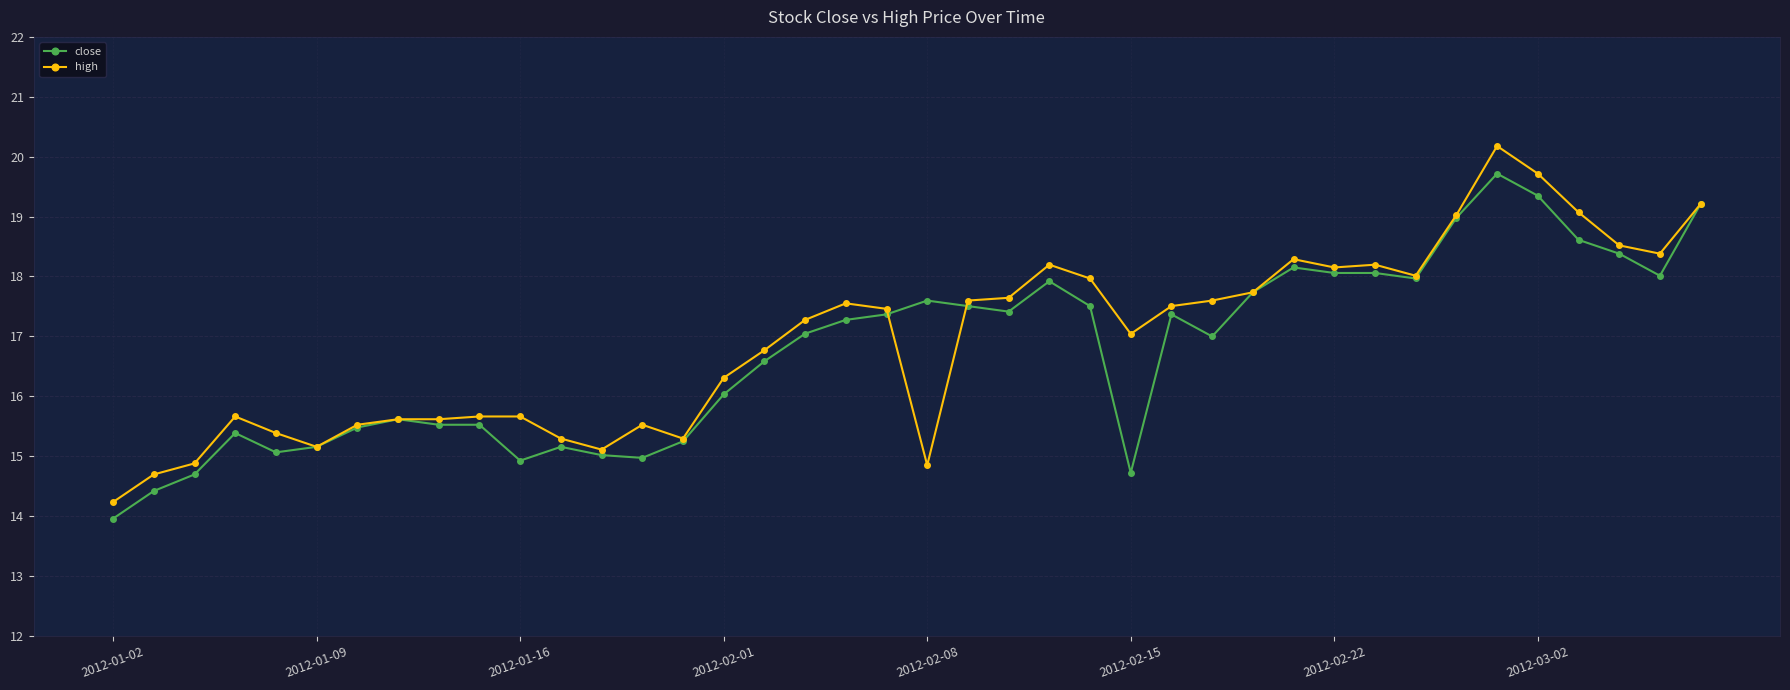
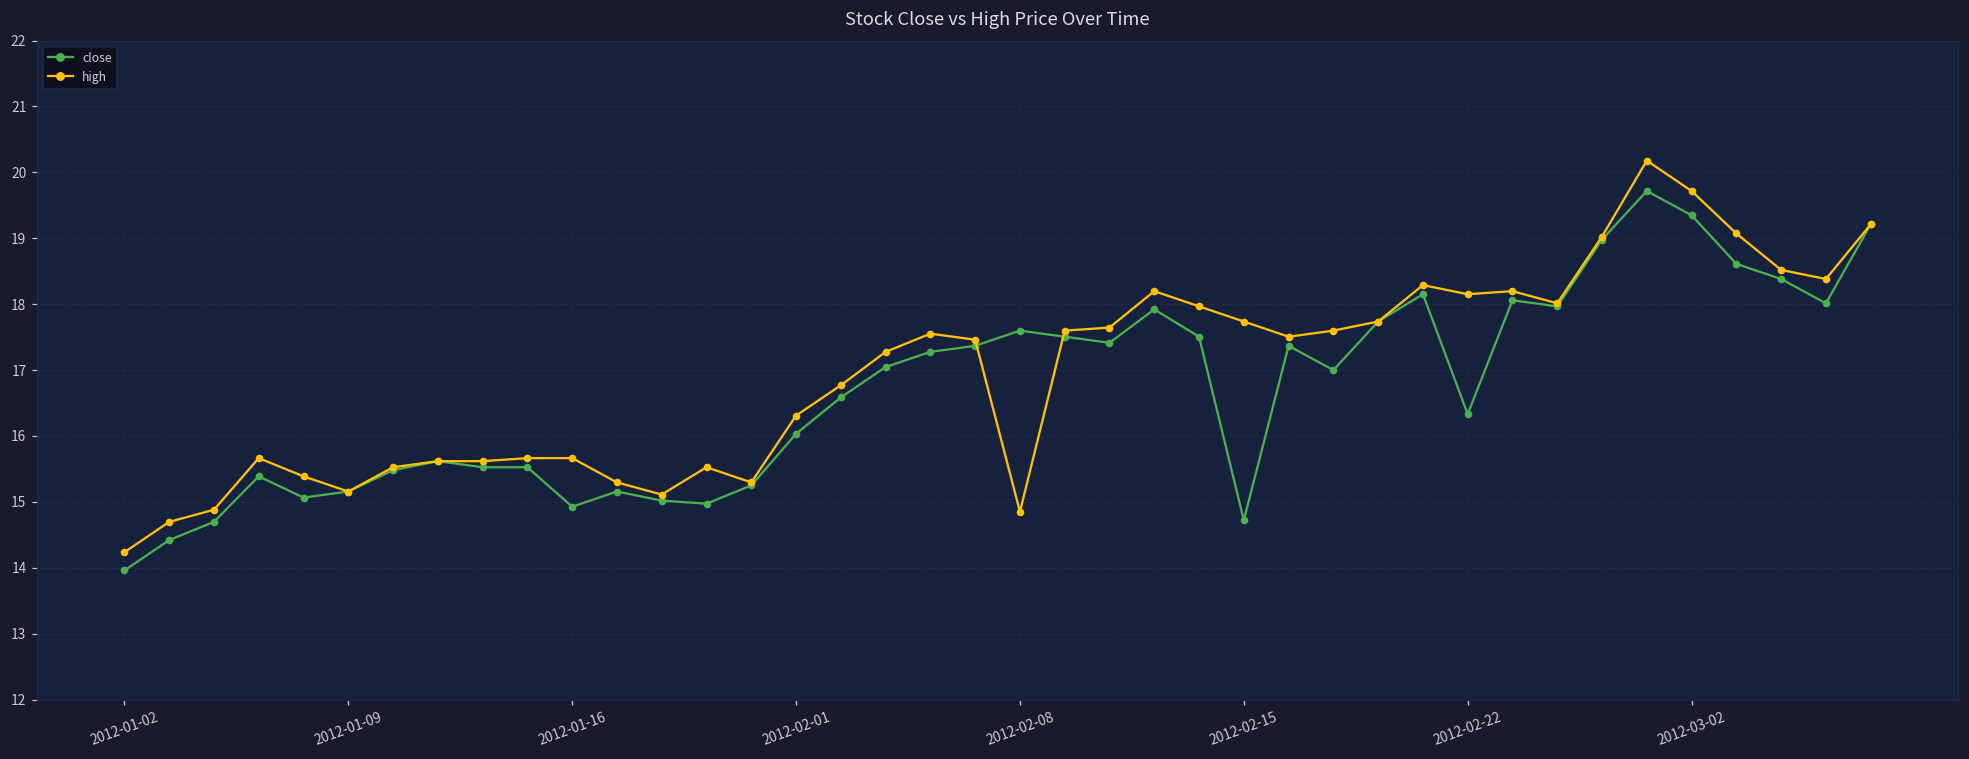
high, 2012-02-15: 17.0 -> 17.7
close, 2012-02-22: 18.1 -> 16.3
